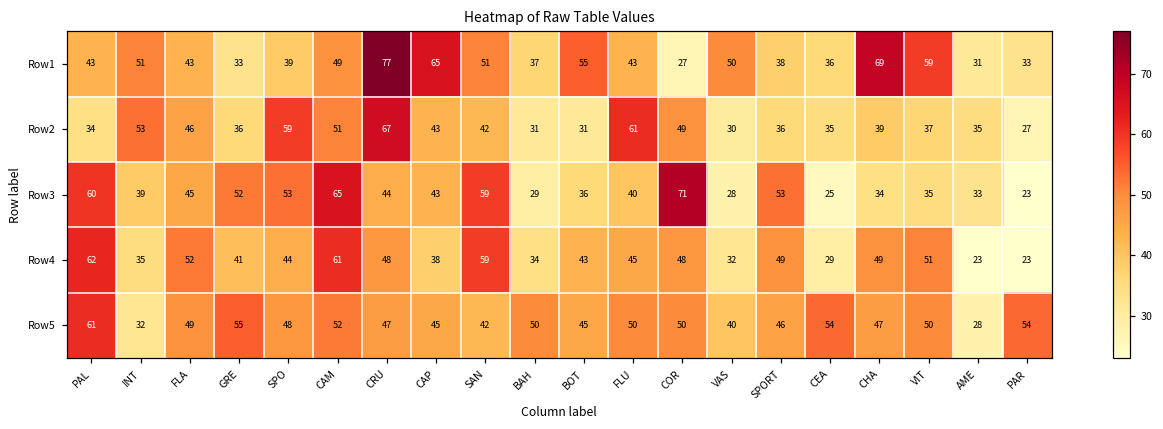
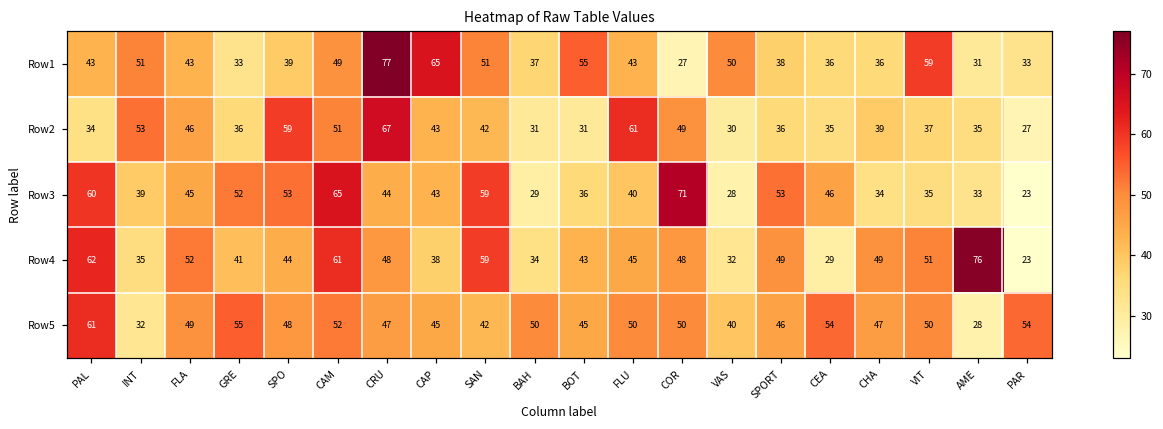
Row1, CHA: 69 -> 36
Row3, CEA: 25 -> 46
Row4, AME: 23 -> 76
